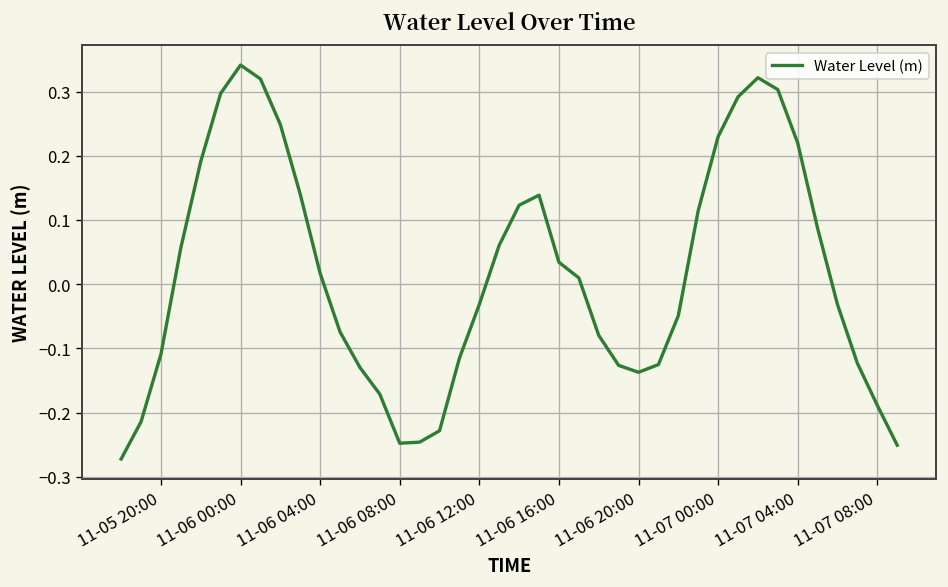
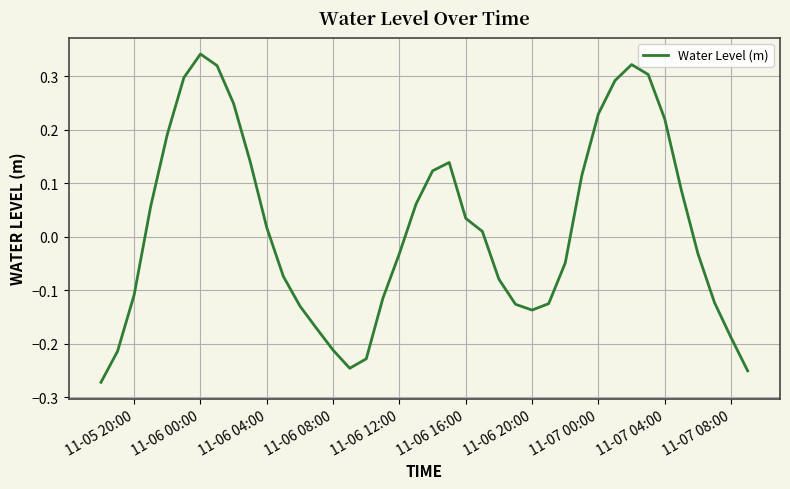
11-06 08:00: -0.25 -> -0.21
